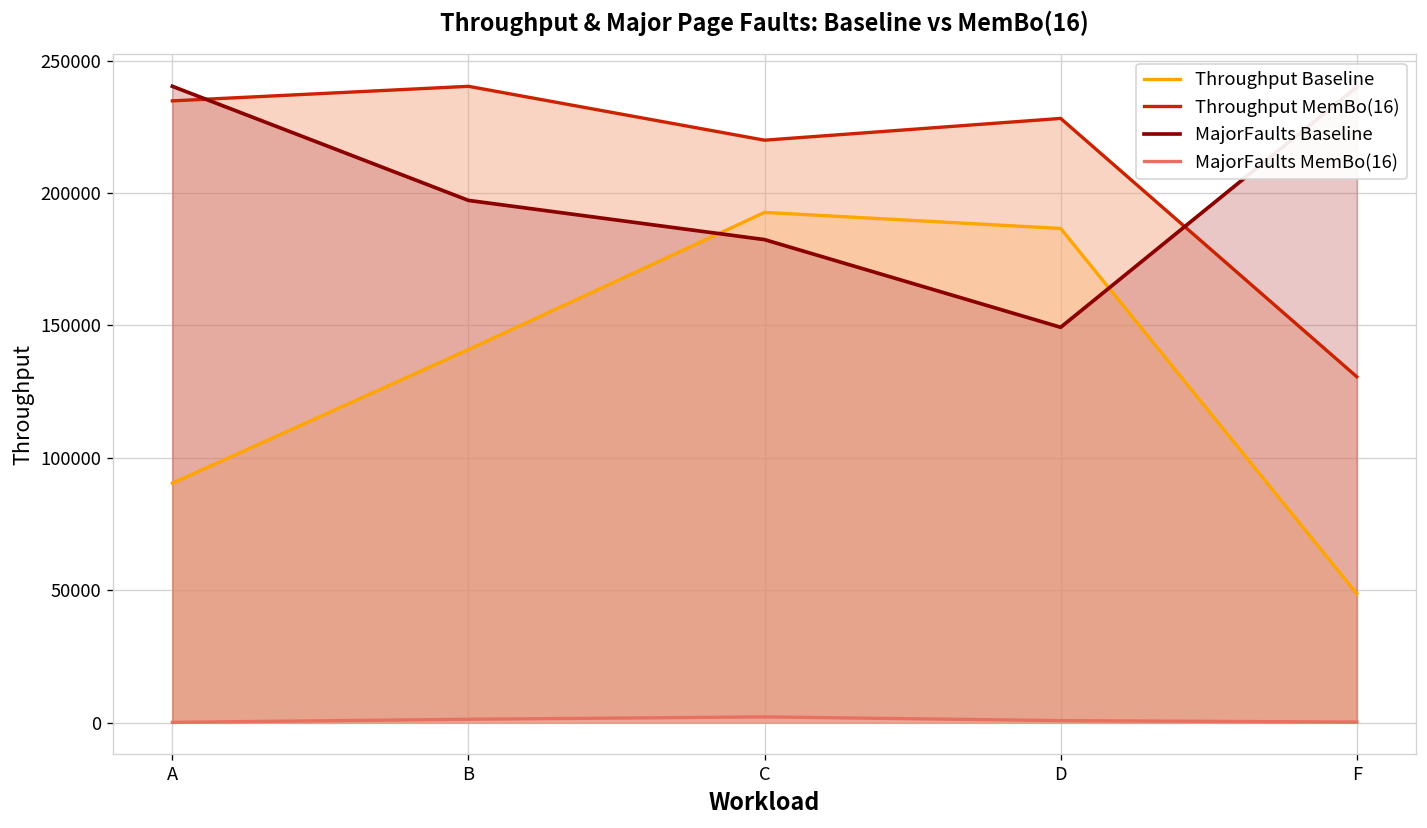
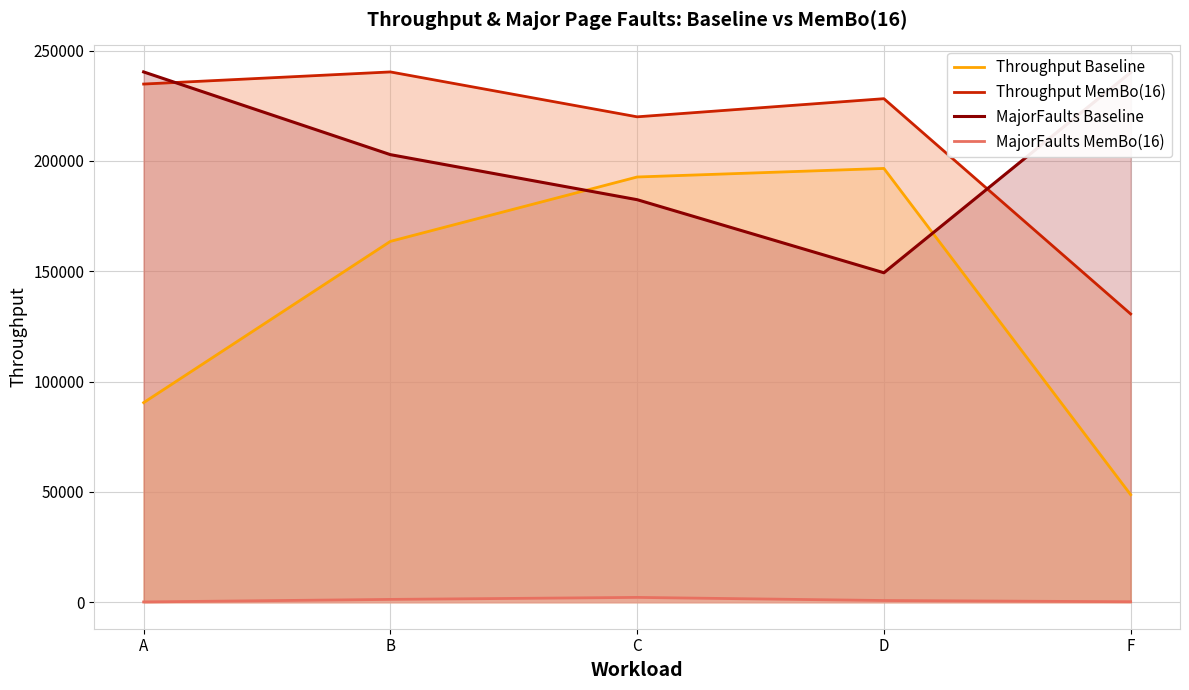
Throughput Baseline, B: 141000 -> 164000
MajorFaults Baseline, B: 197000 -> 203000
Throughput Baseline, D: 187000 -> 197000
